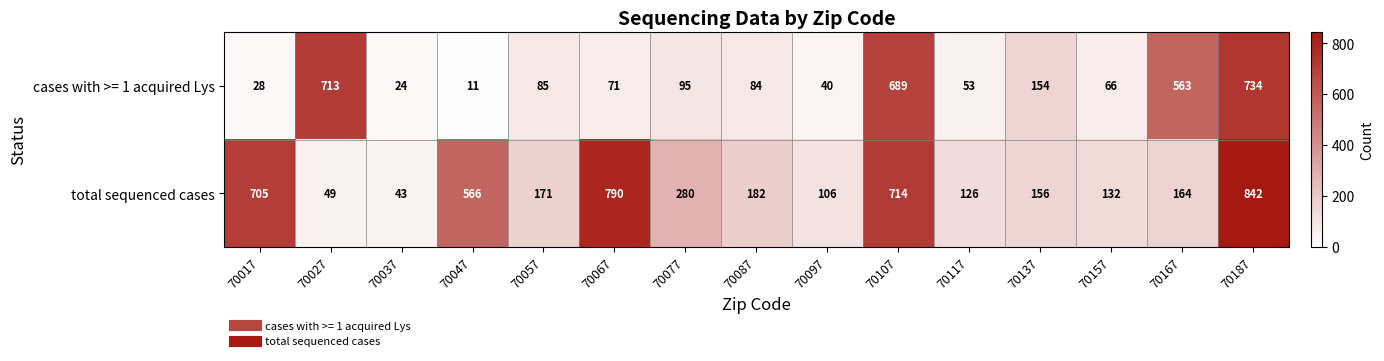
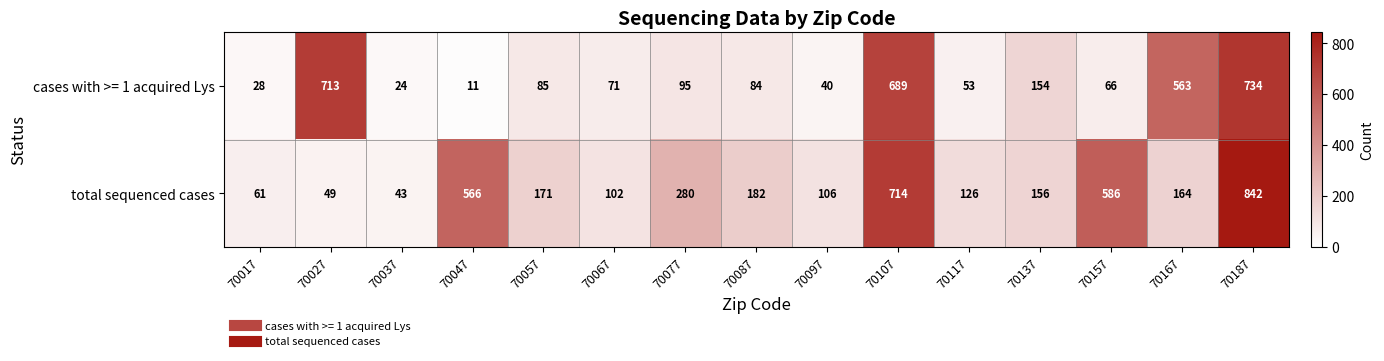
total sequenced cases, 70017: 705 -> 61
total sequenced cases, 70067: 790 -> 102
total sequenced cases, 70157: 132 -> 586
